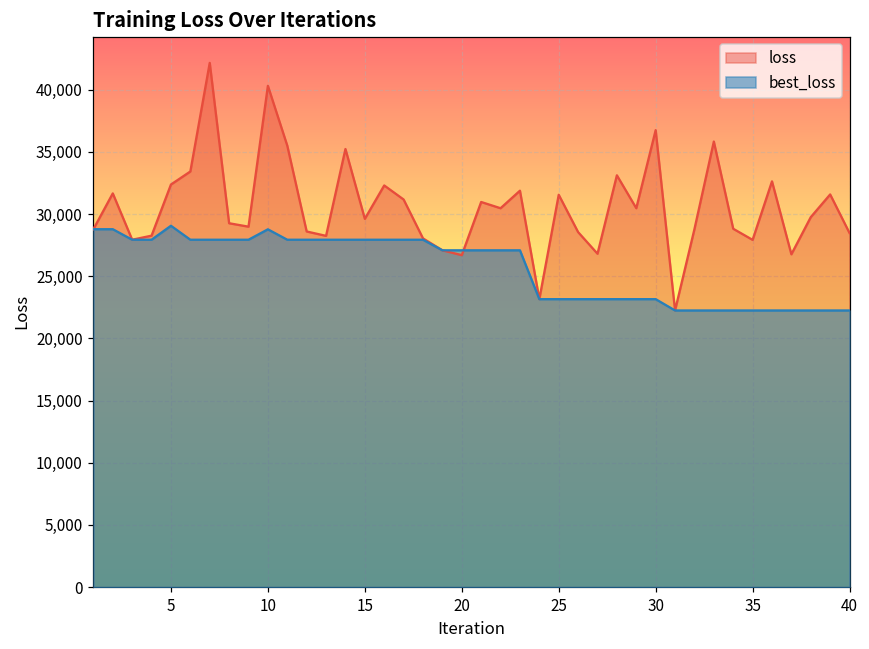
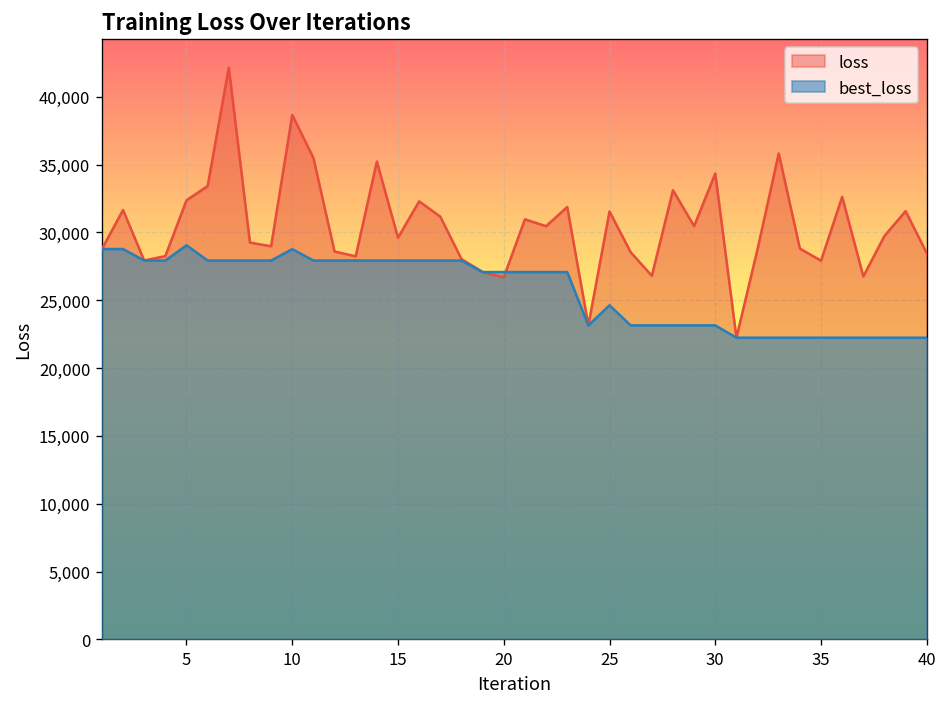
loss, 10: 40,300 -> 38,700
best_loss, 25: 23,200 -> 24,600
loss, 30: 36,700 -> 34,300
